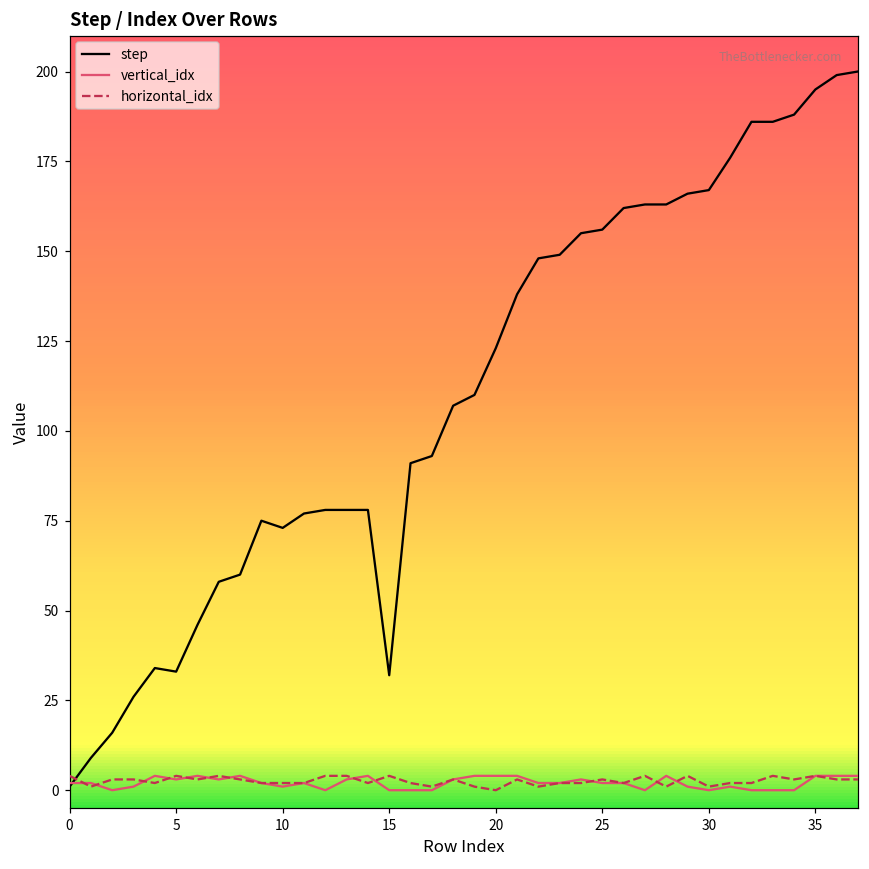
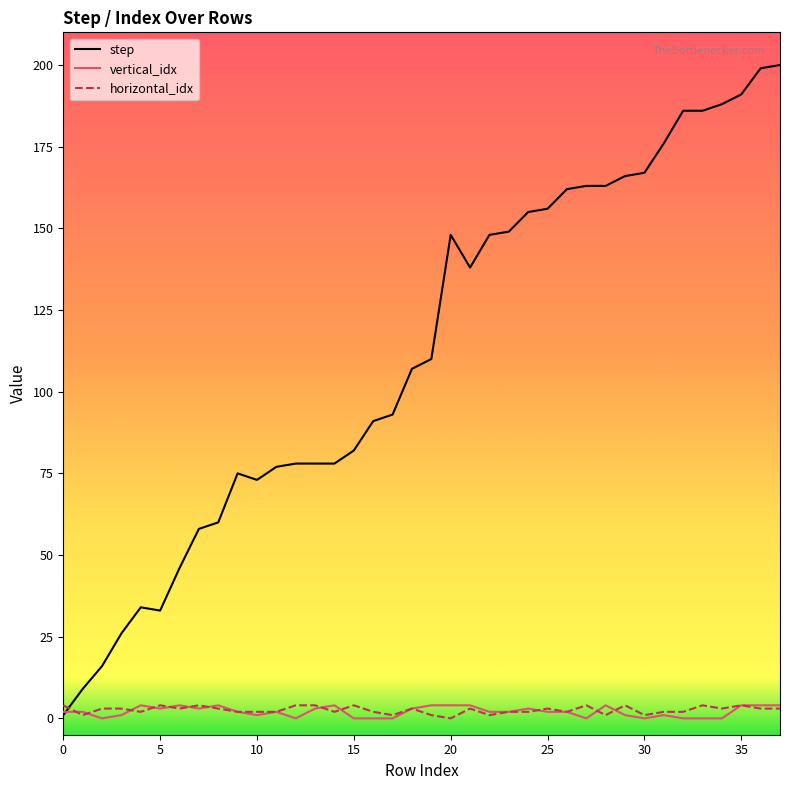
step, 15: 32 -> 82
step, 20: 123 -> 148
step, 35: 195 -> 191
